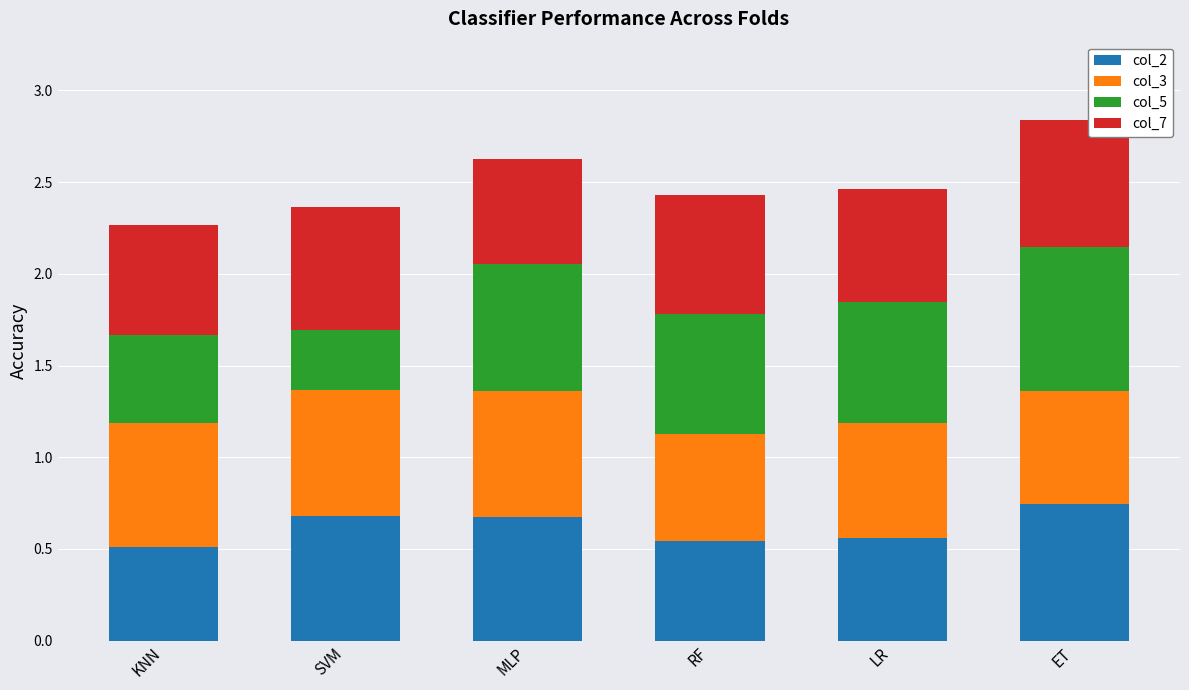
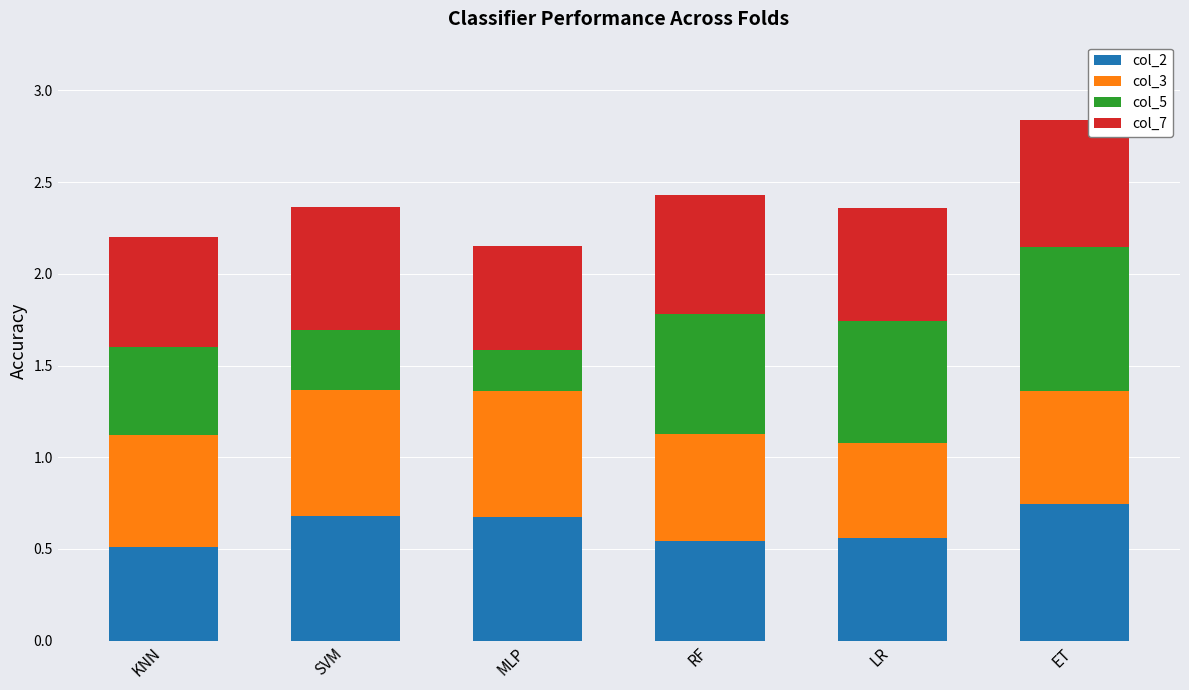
col_3, KNN: 0.67 -> 0.61
col_5, MLP: 0.70 -> 0.23
col_3, LR: 0.62 -> 0.52
